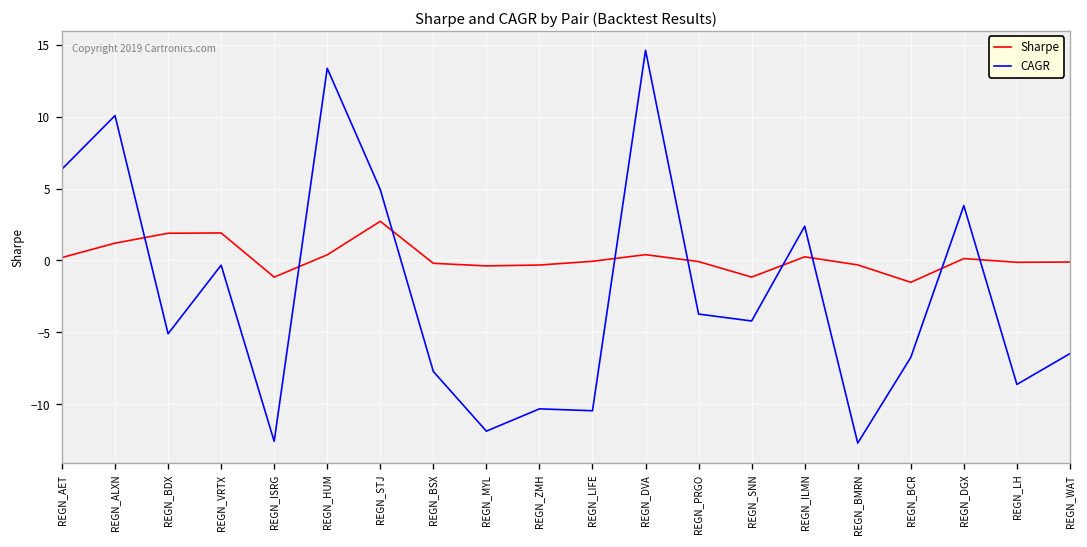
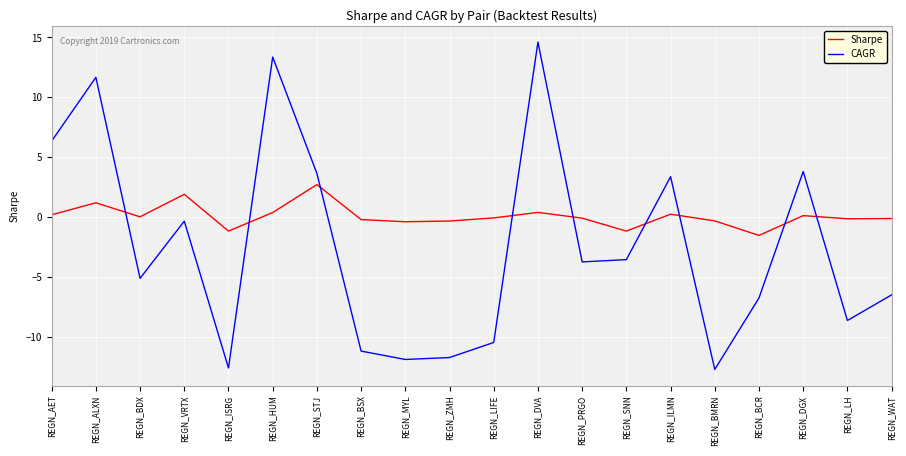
CAGR, REGN_ALXN: 10.1 -> 11.7
Sharpe, REGN_BDX: 1.9 -> 0.0
CAGR, REGN_STJ: 4.9 -> 3.7
CAGR, REGN_BSX: -7.7 -> -11.2
CAGR, REGN_ZMH: -10.3 -> -11.7
CAGR, REGN_SNN: -4.2 -> -3.5
CAGR, REGN_ILMN: 2.4 -> 3.4
